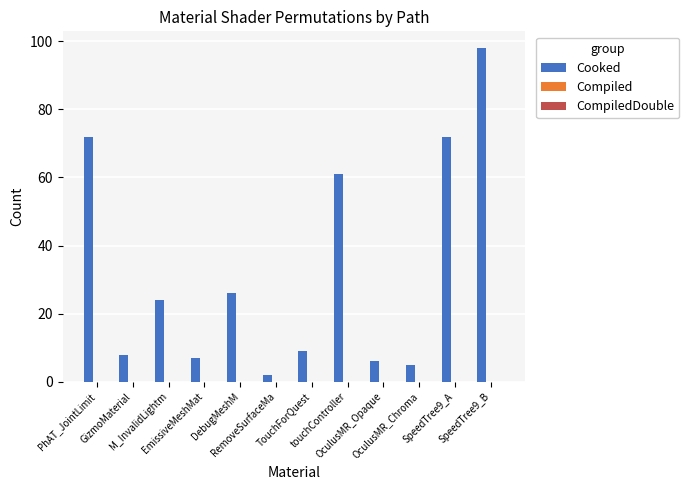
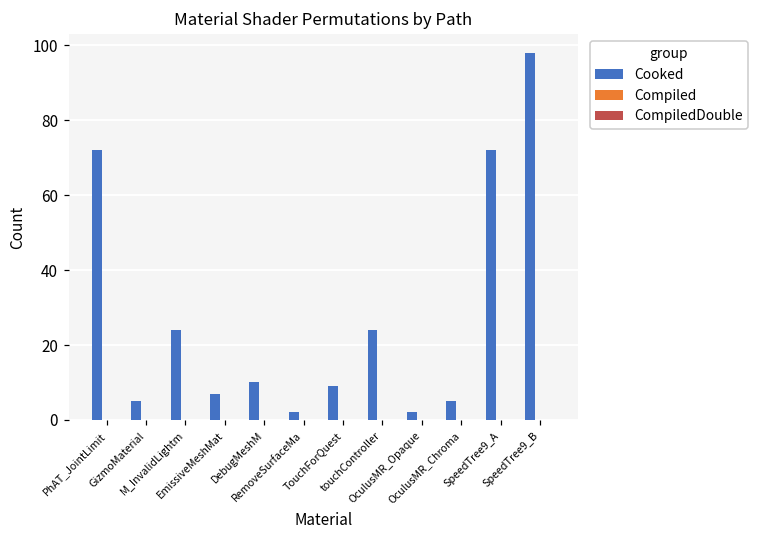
Cooked, GizmoMaterial: 8 -> 5
Cooked, DebugMeshM: 26 -> 10
Cooked, touchController: 61 -> 24
Cooked, OculusMR_Opaque: 6 -> 2
